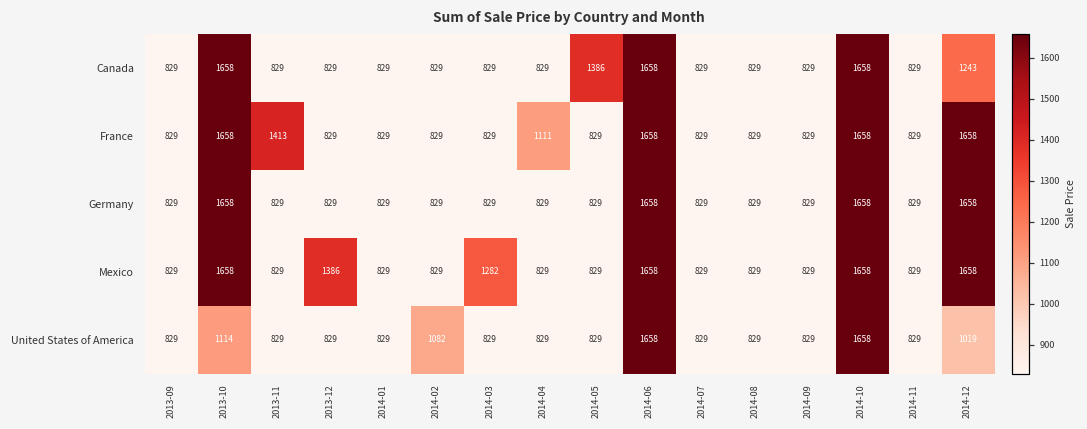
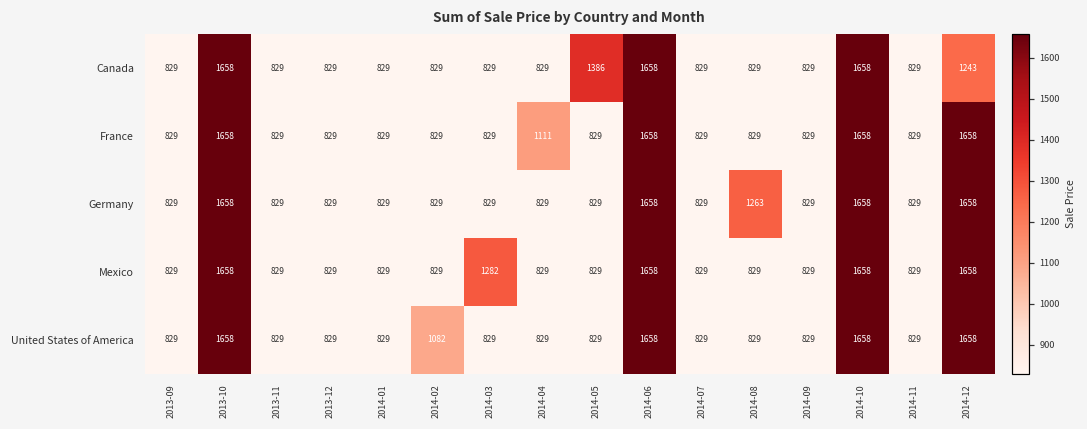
France, 2013-11: 1413 -> 829
Germany, 2014-08: 829 -> 1263
Mexico, 2013-12: 1386 -> 829
United States of America, 2013-10: 1114 -> 1658
United States of America, 2014-12: 1019 -> 1658
